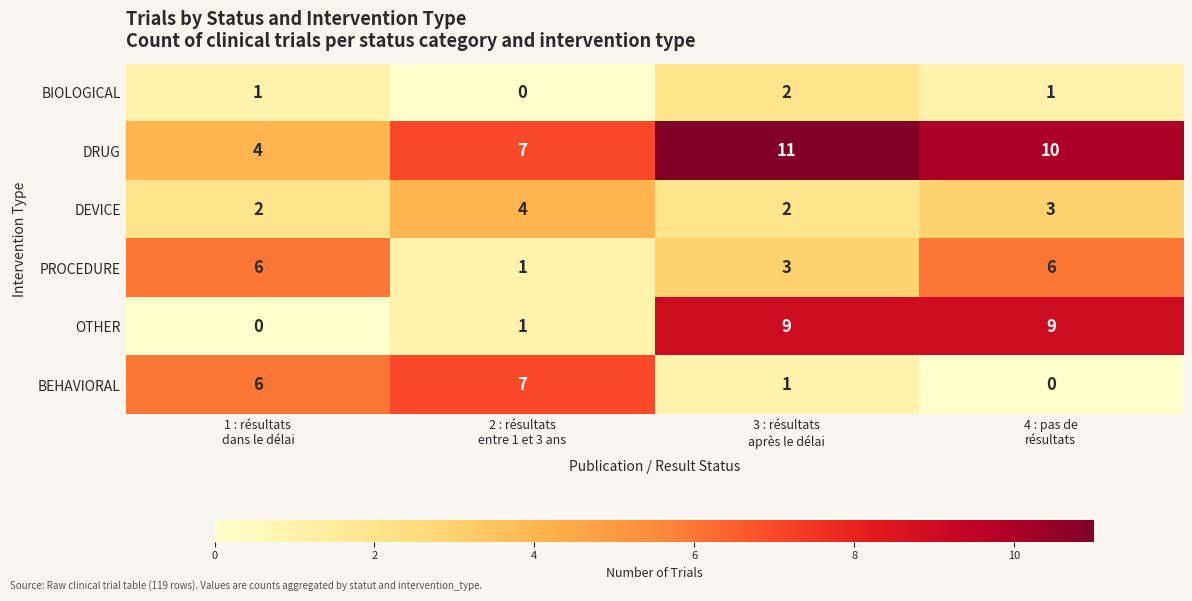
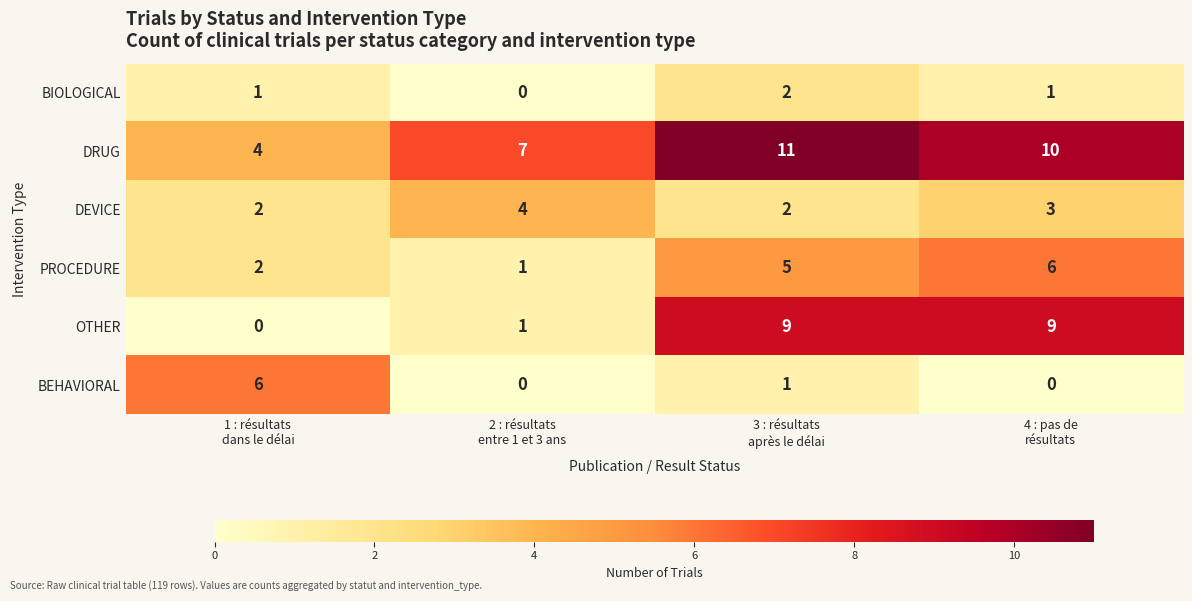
PROCEDURE, 1 : résultats dans le délai: 6 -> 2
PROCEDURE, 3 : résultats après le délai: 3 -> 5
BEHAVIORAL, 2 : résultats entre 1 et 3 ans: 7 -> 0
